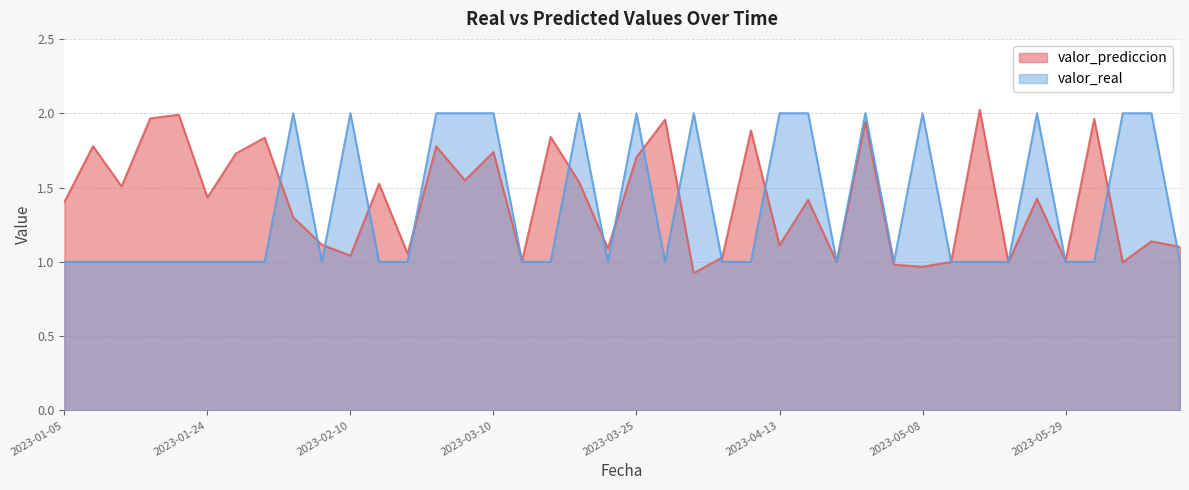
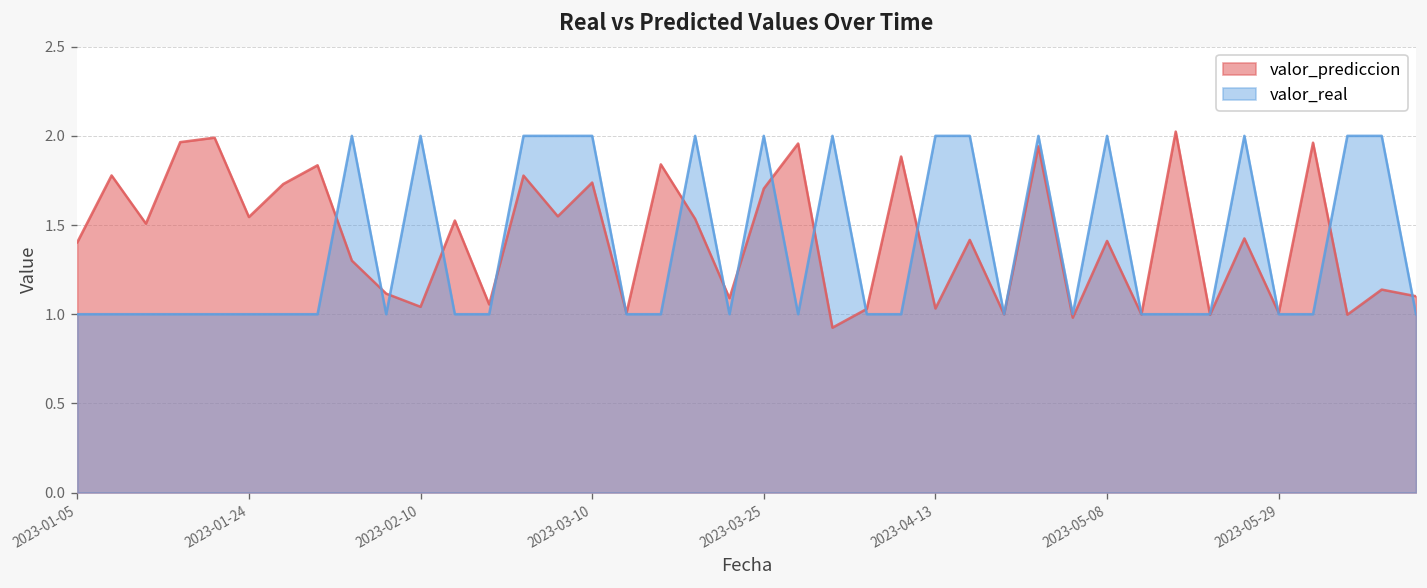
valor_prediccion, 2023-01-24: 1.43 -> 1.54
valor_prediccion, 2023-04-13: 1.11 -> 1.03
valor_prediccion, 2023-05-08: 0.97 -> 1.41
